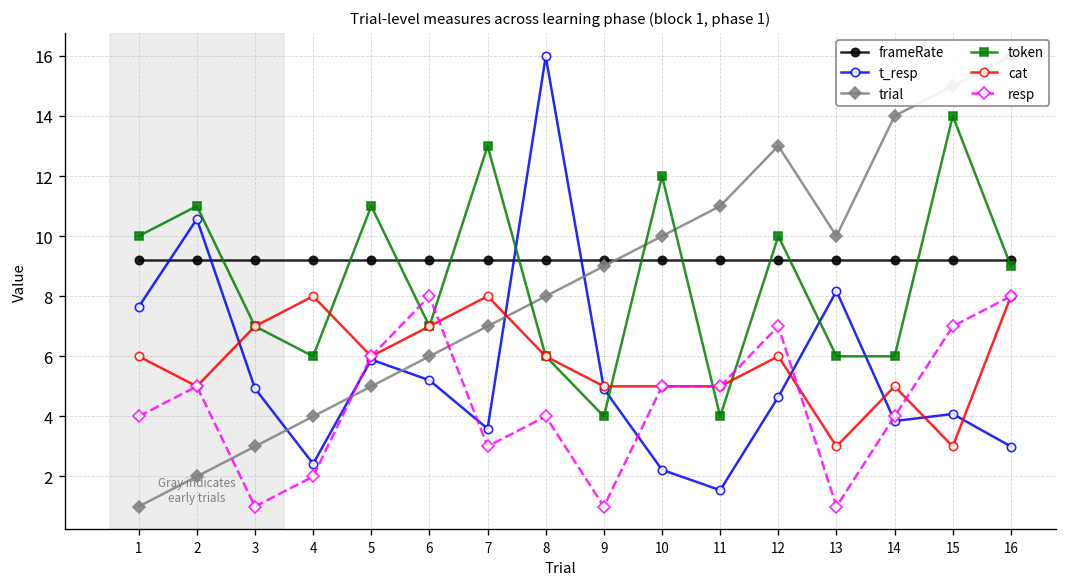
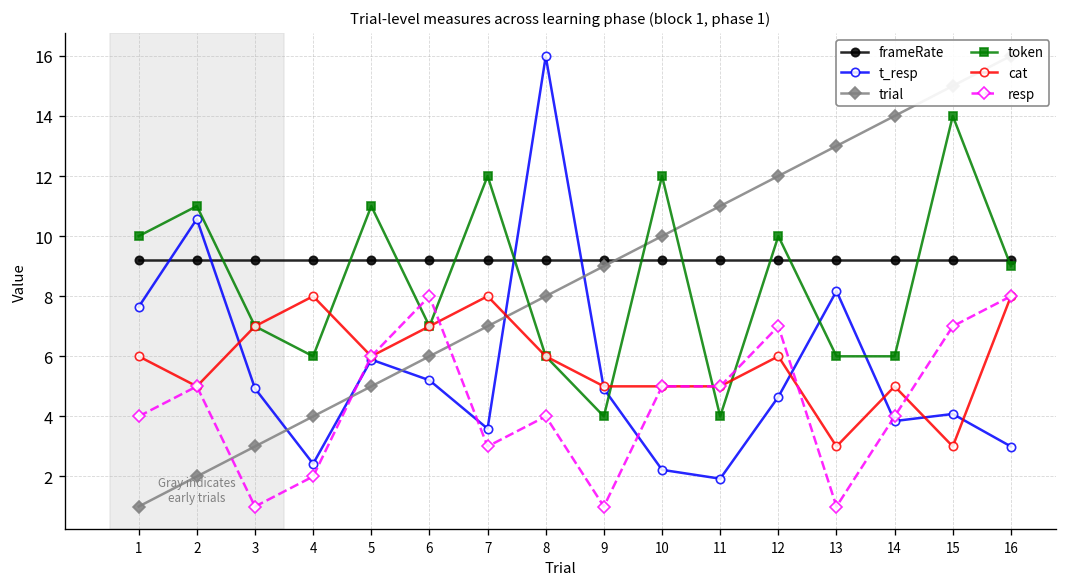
token, 7: 13 -> 12
t_resp, 11: 1.5 -> 1.9
trial, 12: 13 -> 12
trial, 13: 10 -> 13
